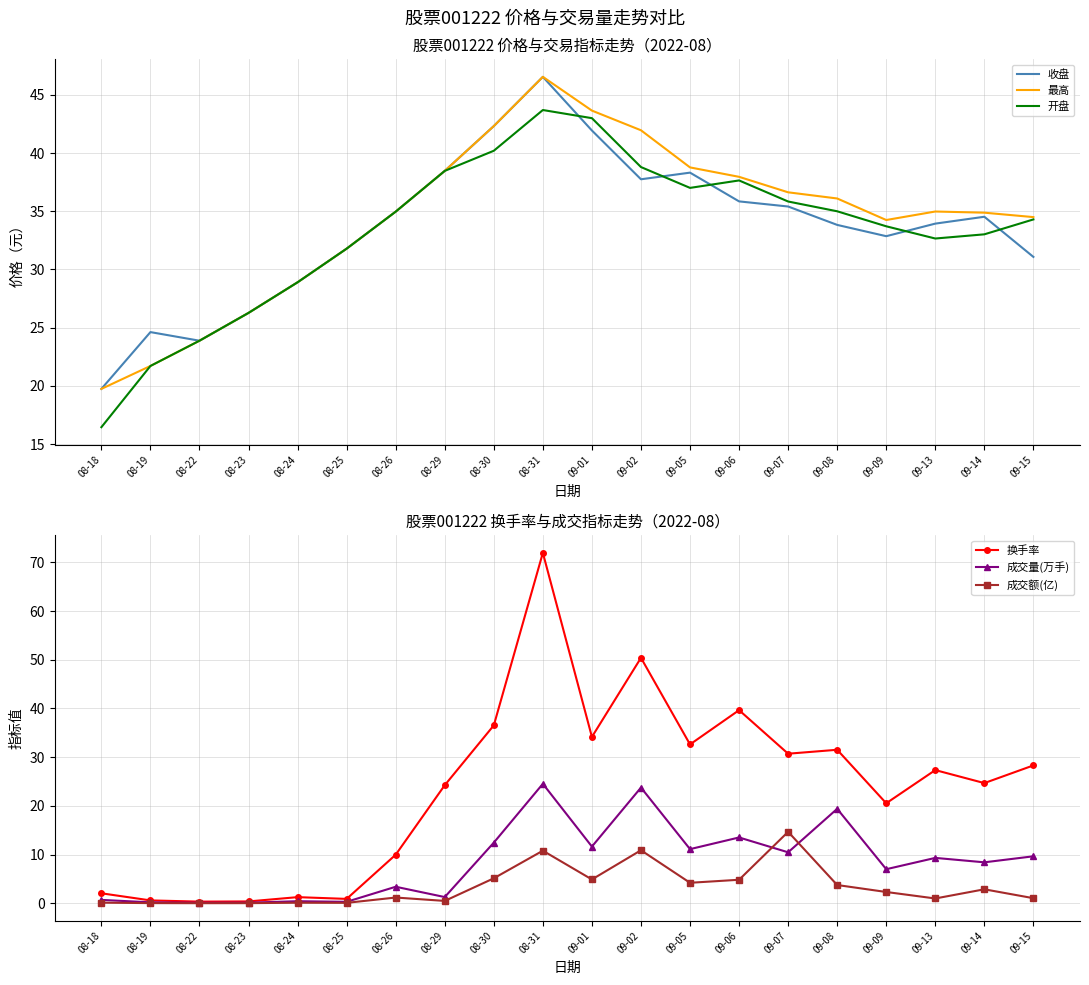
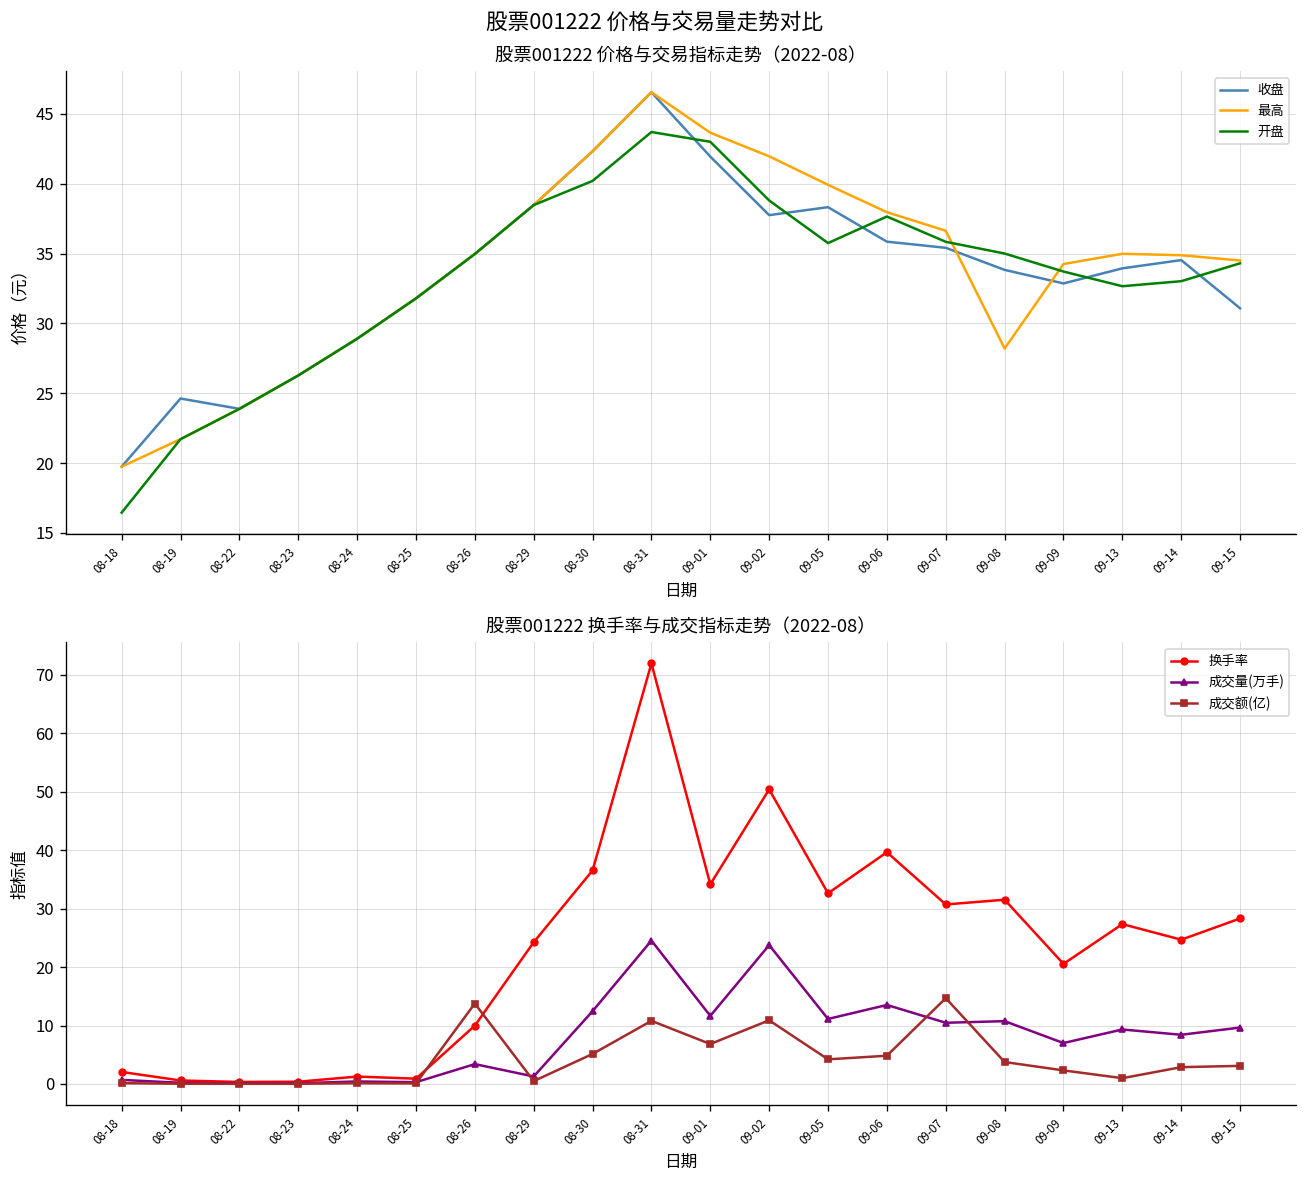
股票001222 价格与交易指标走势（2022-08）, 最高, 09-05: 38.8 -> 39.9
股票001222 价格与交易指标走势（2022-08）, 开盘, 09-05: 37.0 -> 35.8
股票001222 价格与交易指标走势（2022-08）, 最高, 09-08: 36.1 -> 28.2
股票001222 换手率与成交指标走势（2022-08）, 成交额(亿), 08-26: 1 -> 14
股票001222 换手率与成交指标走势（2022-08）, 成交额(亿), 09-01: 5 -> 7
股票001222 换手率与成交指标走势（2022-08）, 成交量(万手), 09-08: 19 -> 11
股票001222 换手率与成交指标走势（2022-08）, 成交额(亿), 09-15: 1 -> 3
